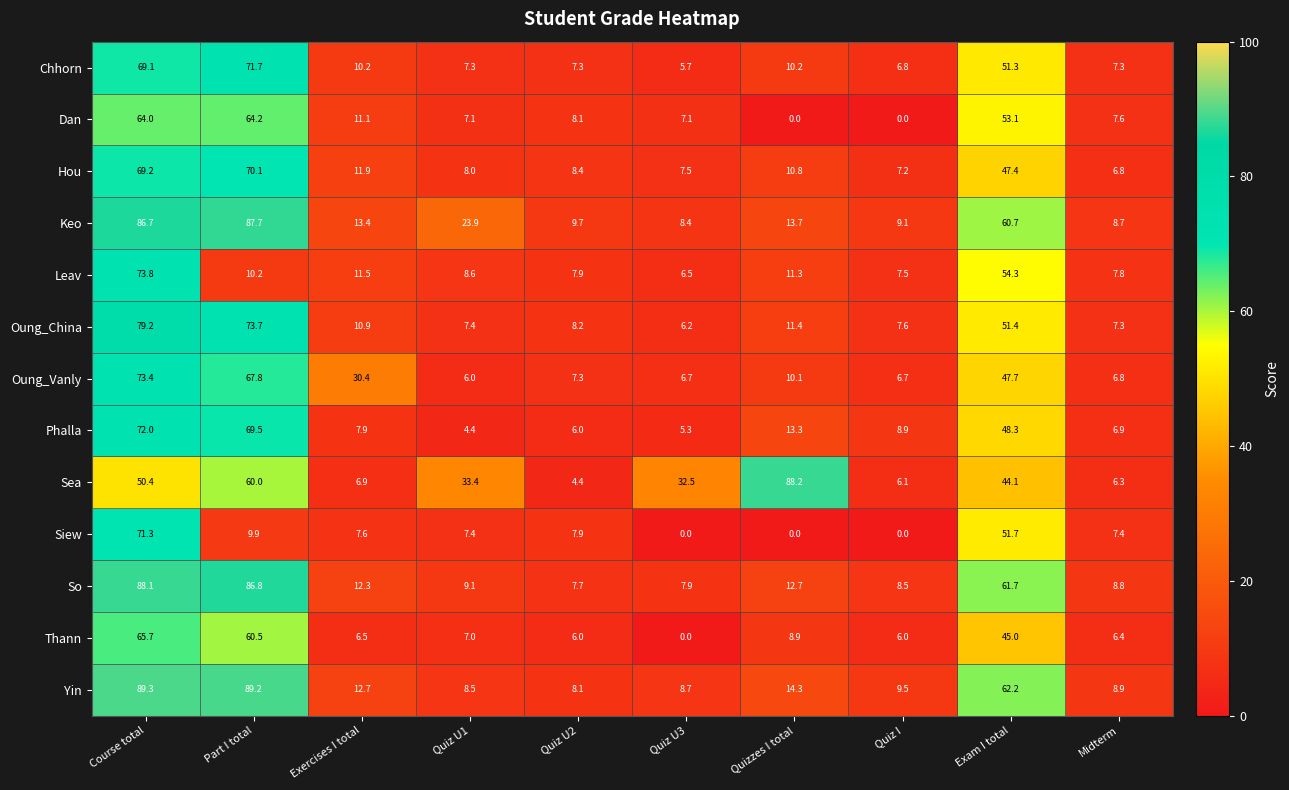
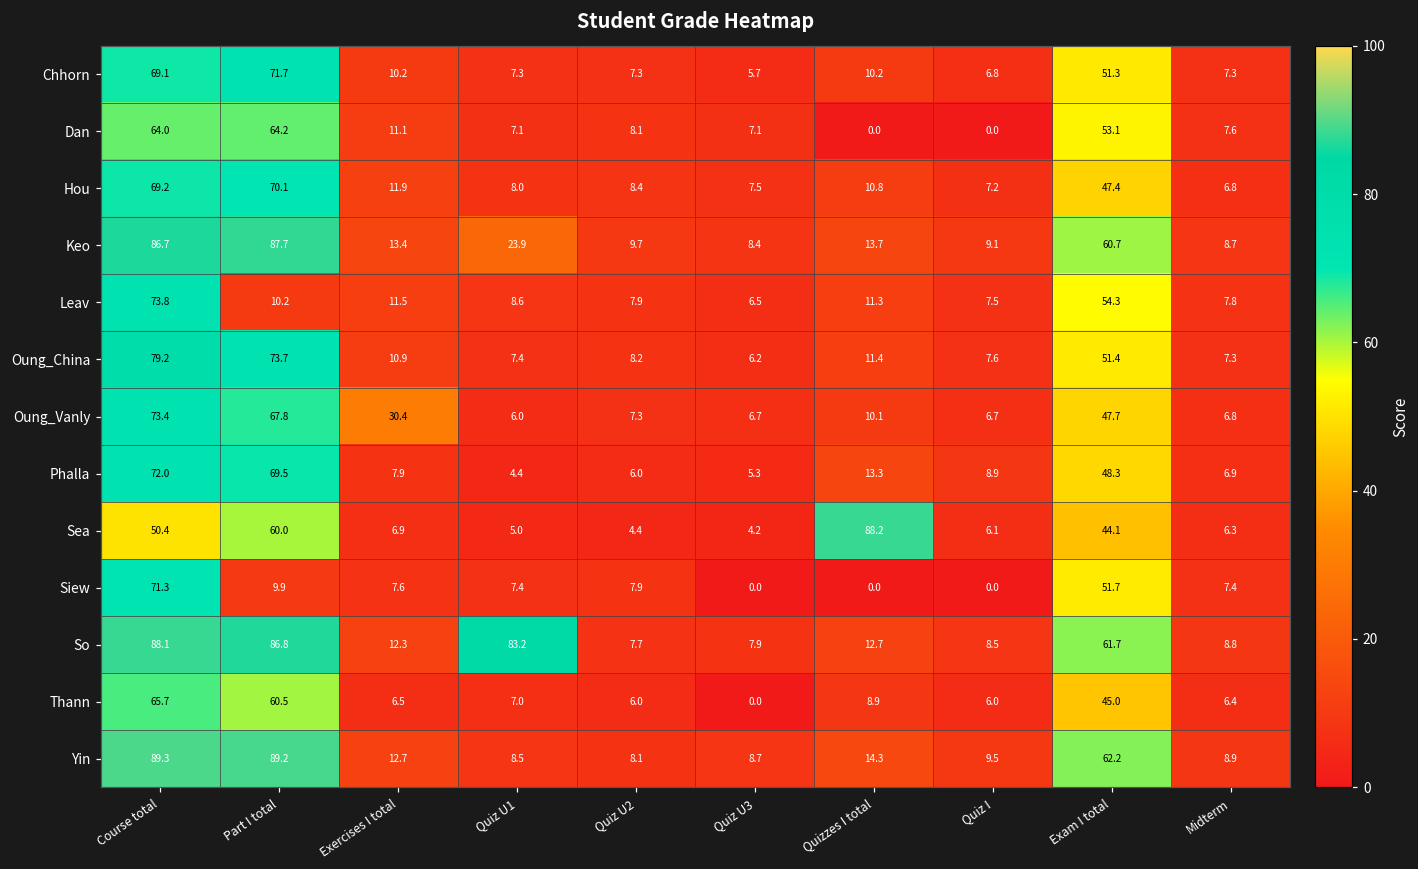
Sea, Quiz U1: 33.4 -> 5.0
Sea, Quiz U3: 32.5 -> 4.2
So, Quiz U1: 9.1 -> 83.2
